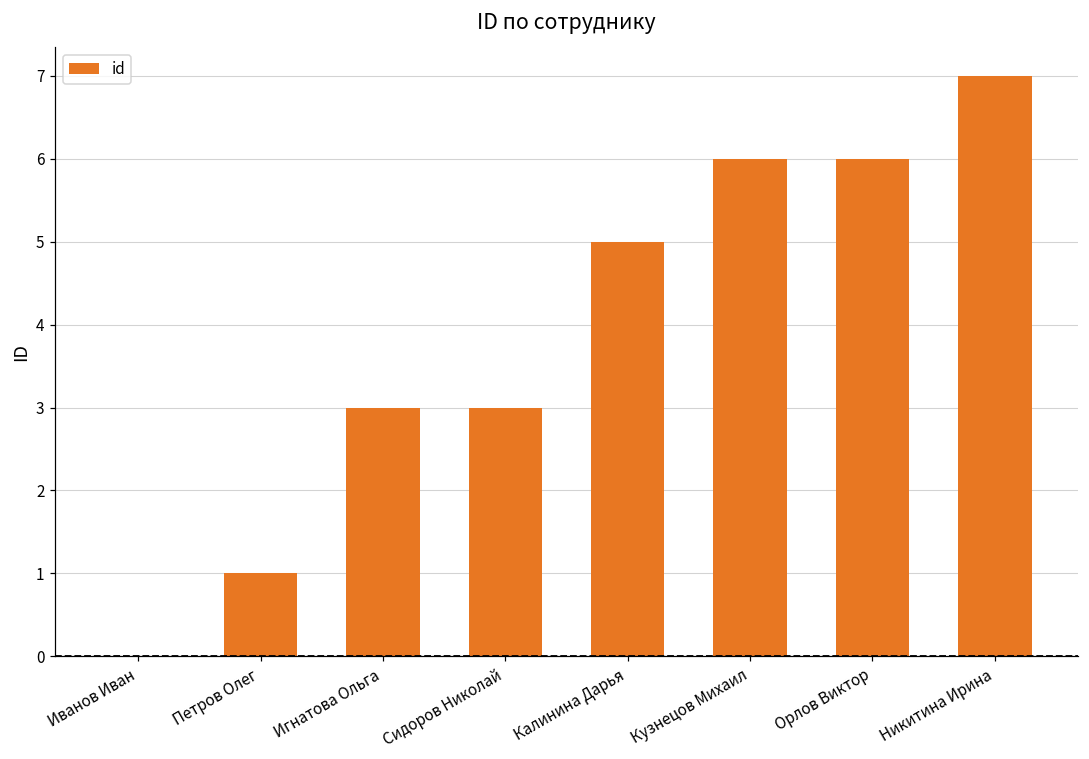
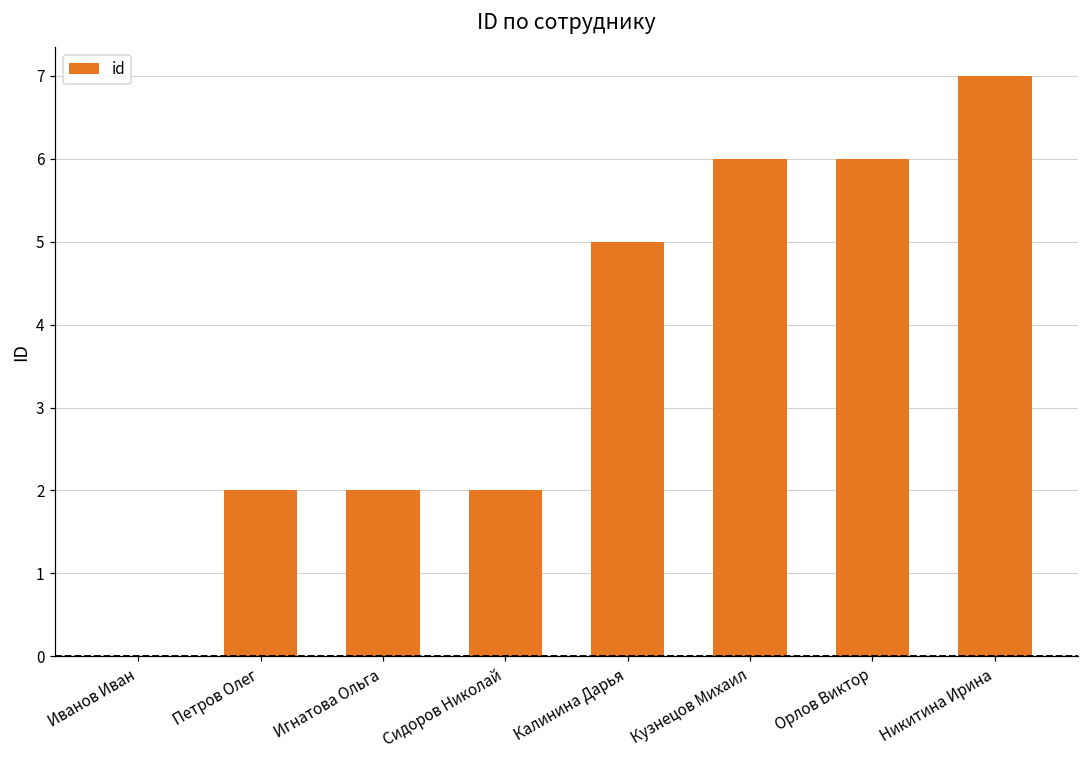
Петров Олег: 1 -> 2
Игнатова Ольга: 3 -> 2
Сидоров Николай: 3 -> 2
